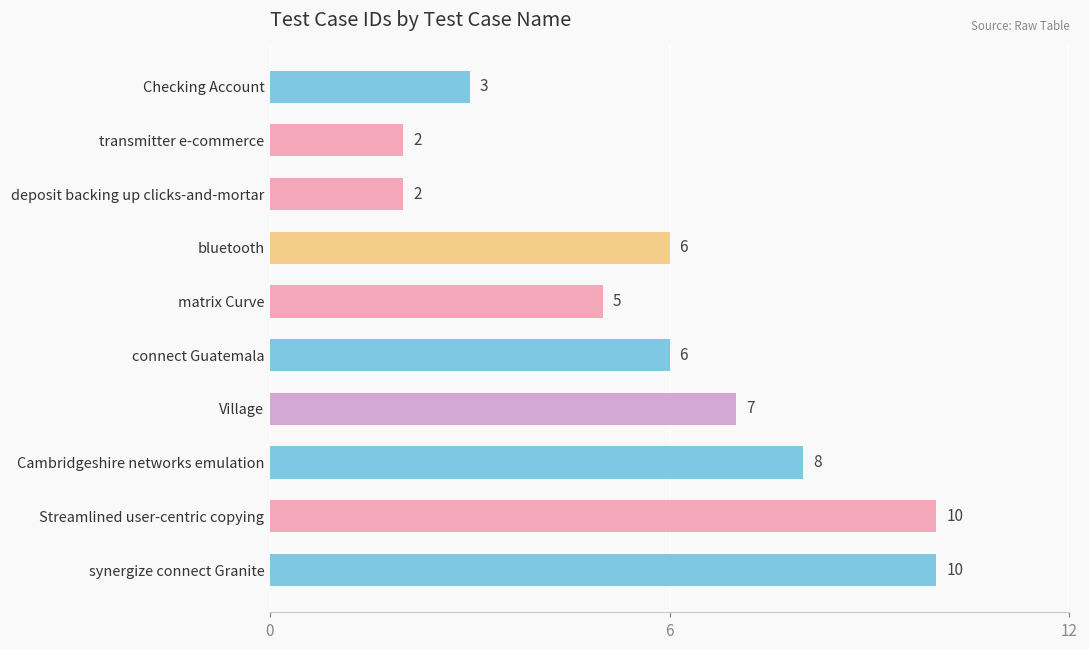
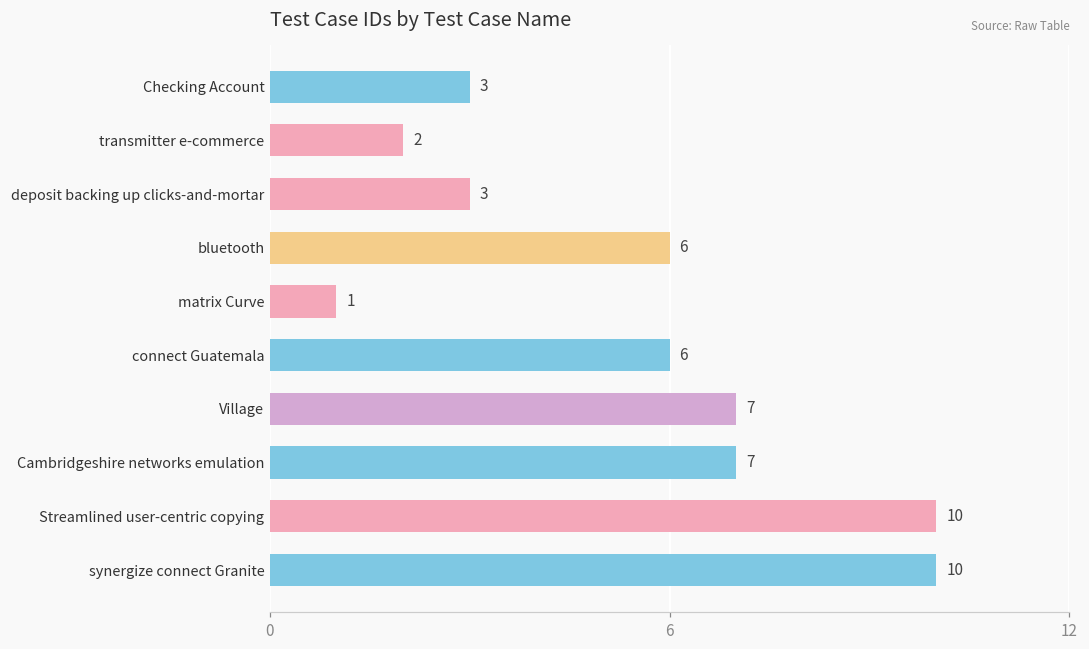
deposit backing up clicks-and-mortar: 2 -> 3
matrix Curve: 5 -> 1
Cambridgeshire networks emulation: 8 -> 7
